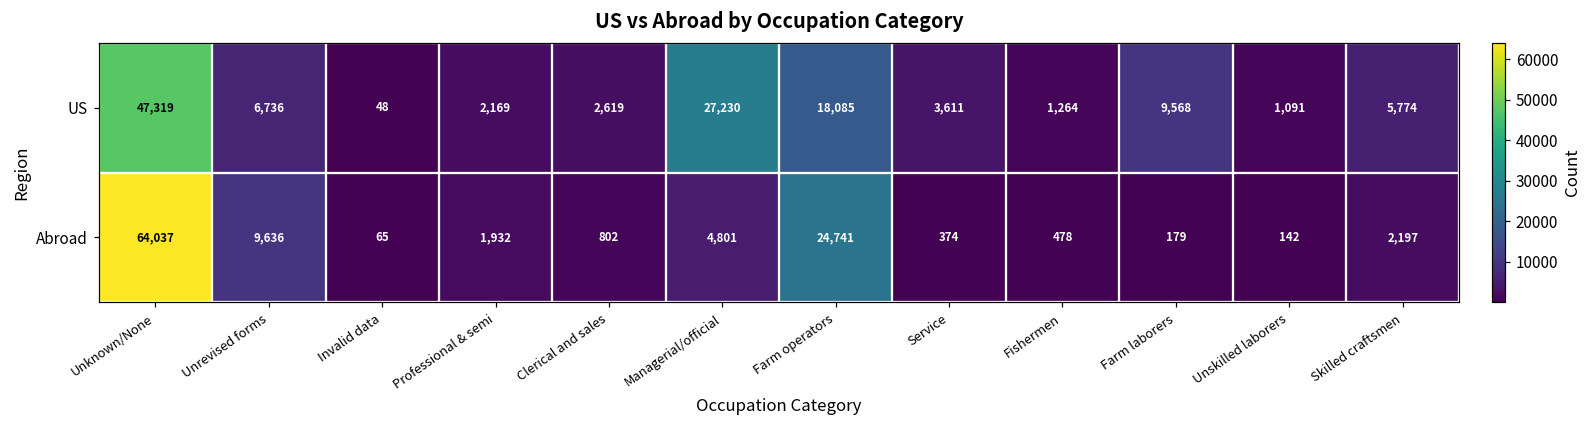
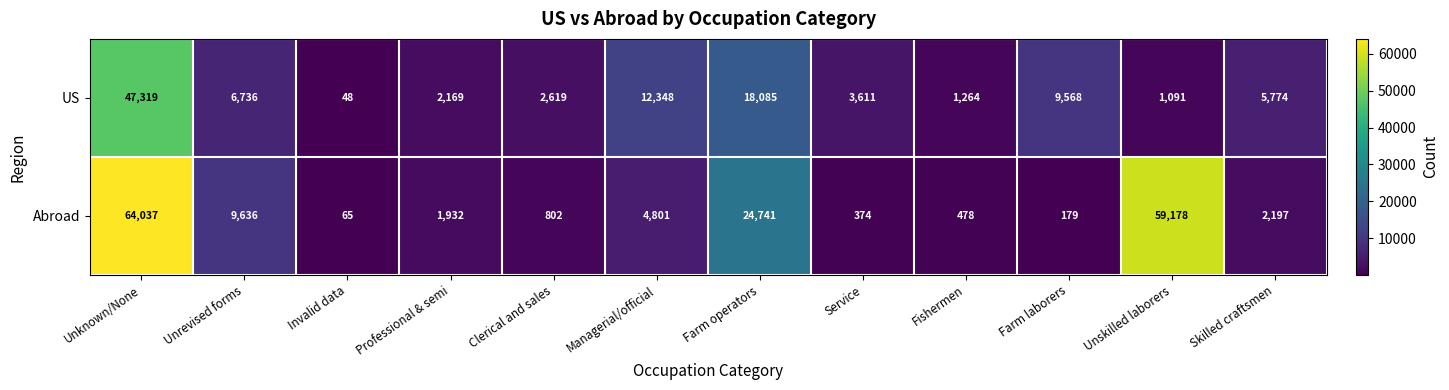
US, Managerial/official: 27,230 -> 12,348
Abroad, Unskilled laborers: 142 -> 59,178
